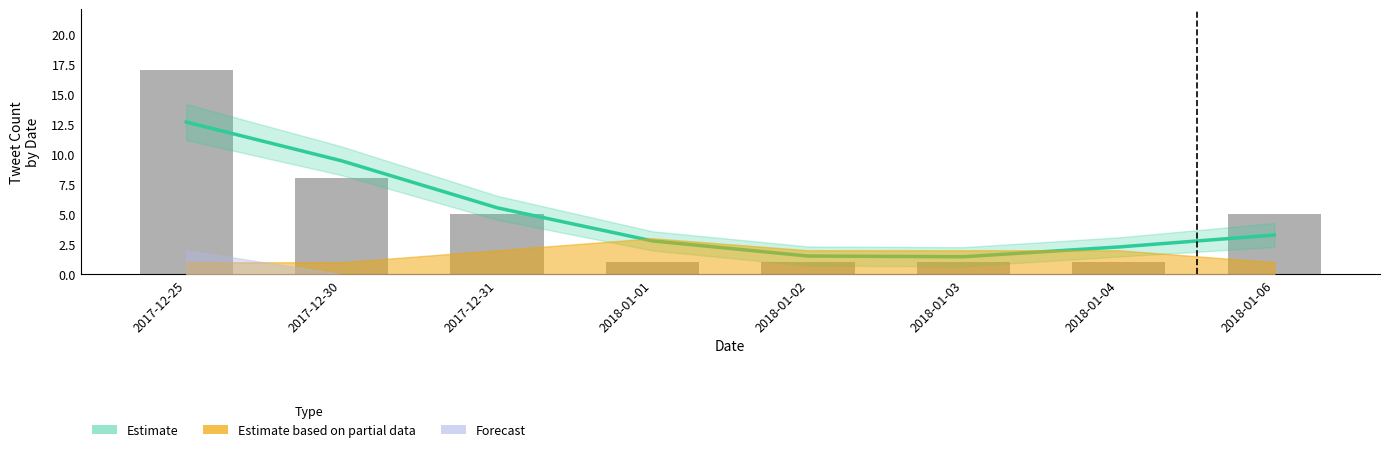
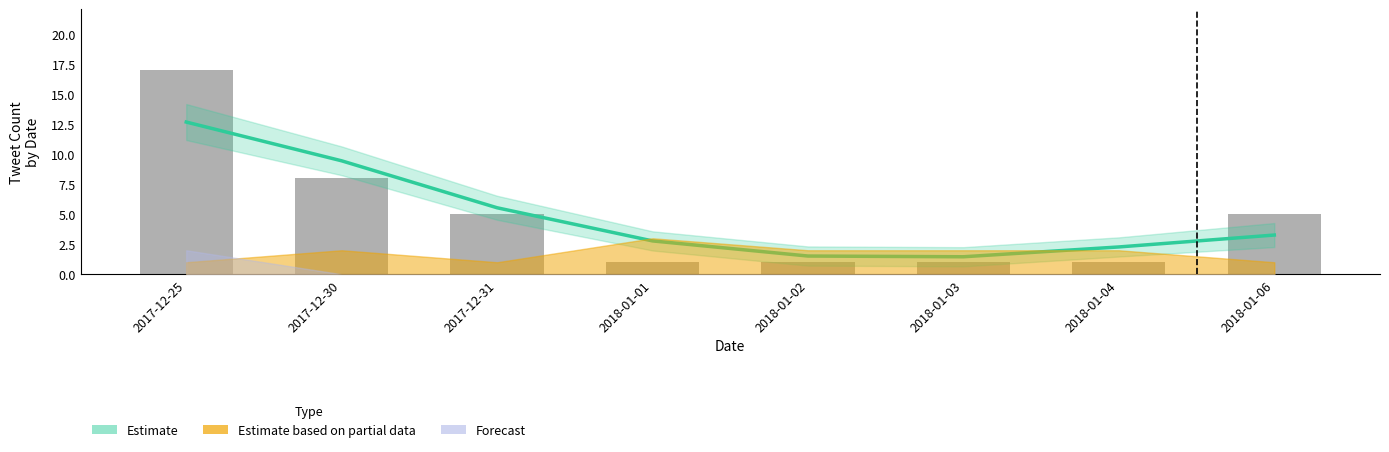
Estimate based on partial data, 2017-12-30: 1 -> 2
Estimate based on partial data, 2017-12-31: 2 -> 1
